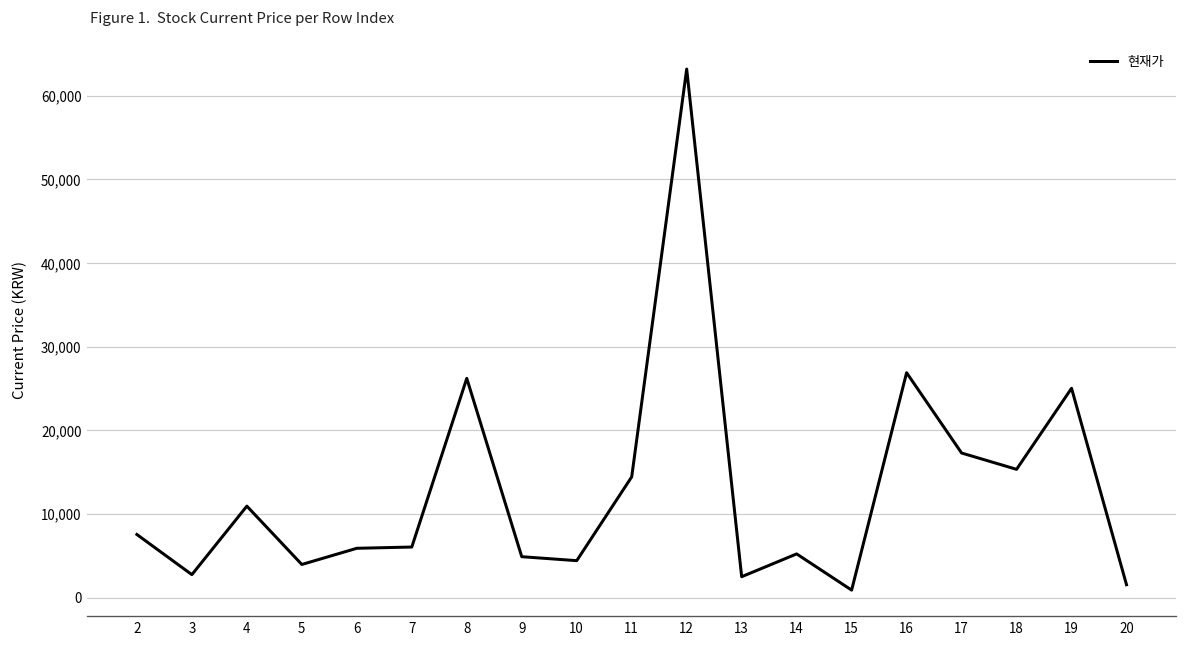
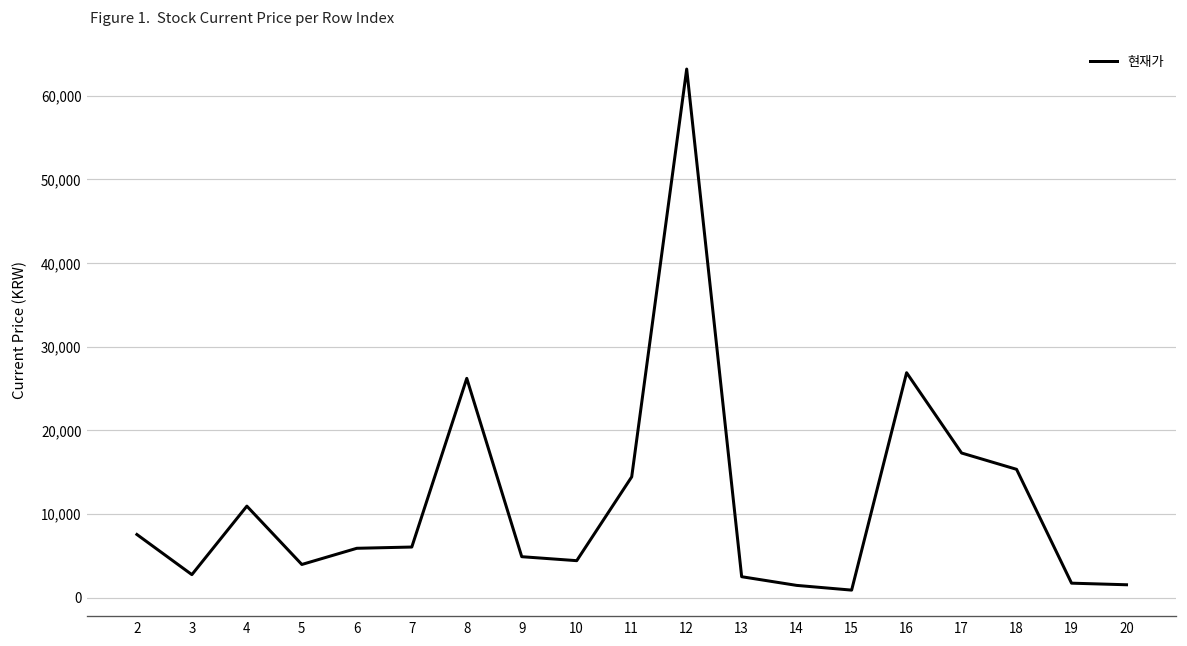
14: 5,000 -> 1,000
19: 25,000 -> 2,000
